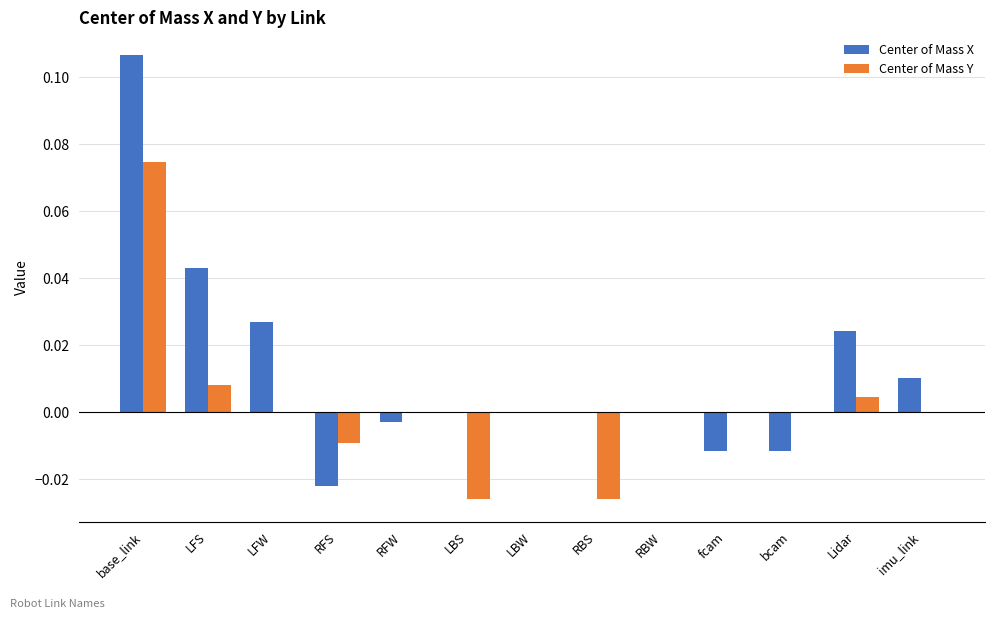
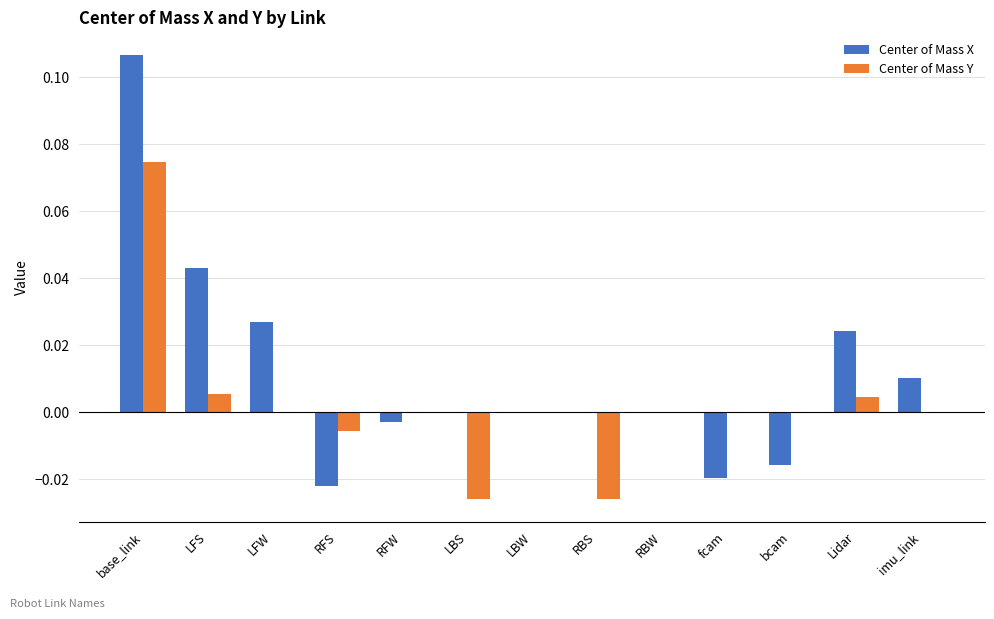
Center of Mass Y, LFS: 0.008 -> 0.005
Center of Mass Y, RFS: -0.009 -> -0.005
Center of Mass X, fcam: -0.012 -> -0.020
Center of Mass X, bcam: -0.012 -> -0.016
